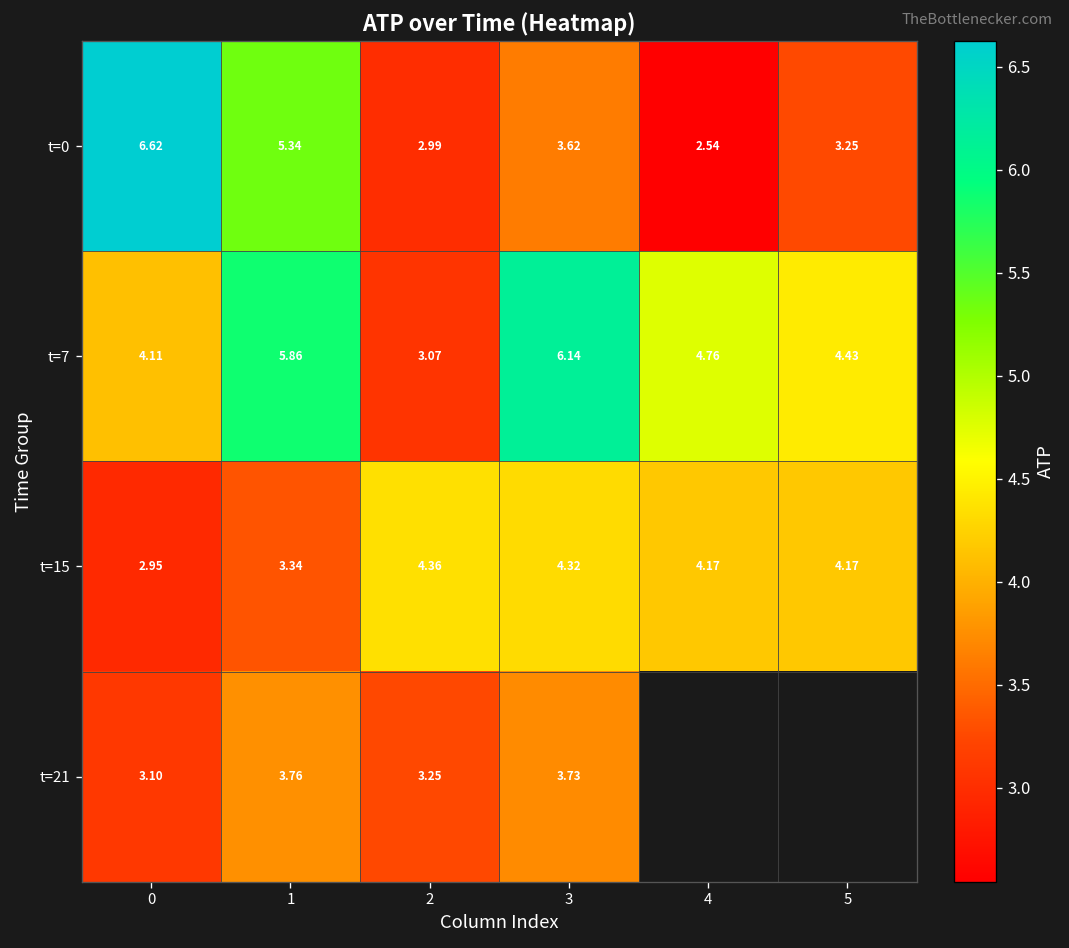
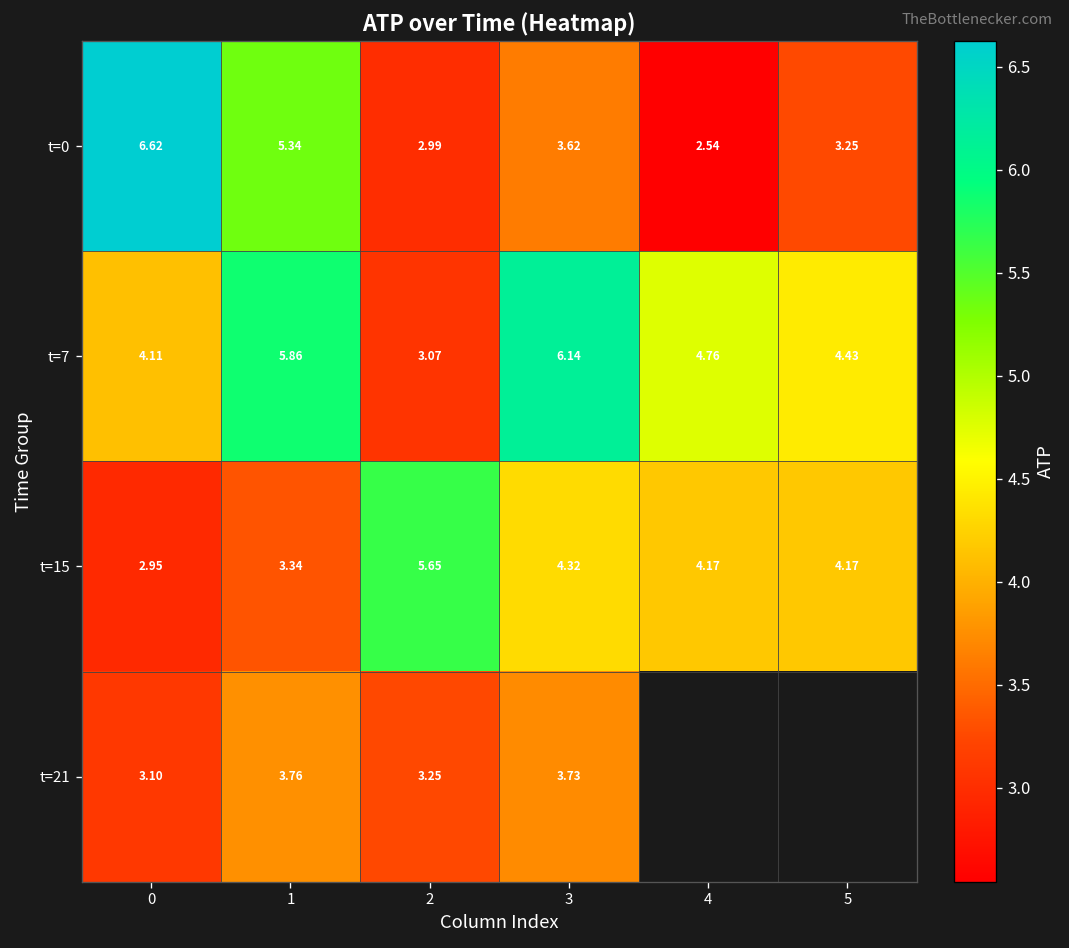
t=15, 2: 4.36 -> 5.65
